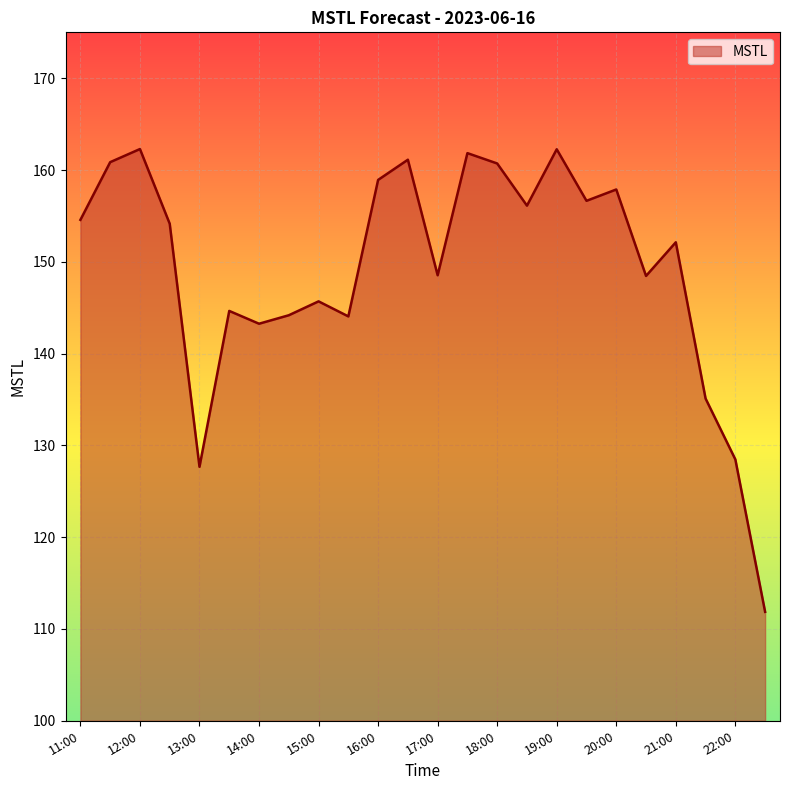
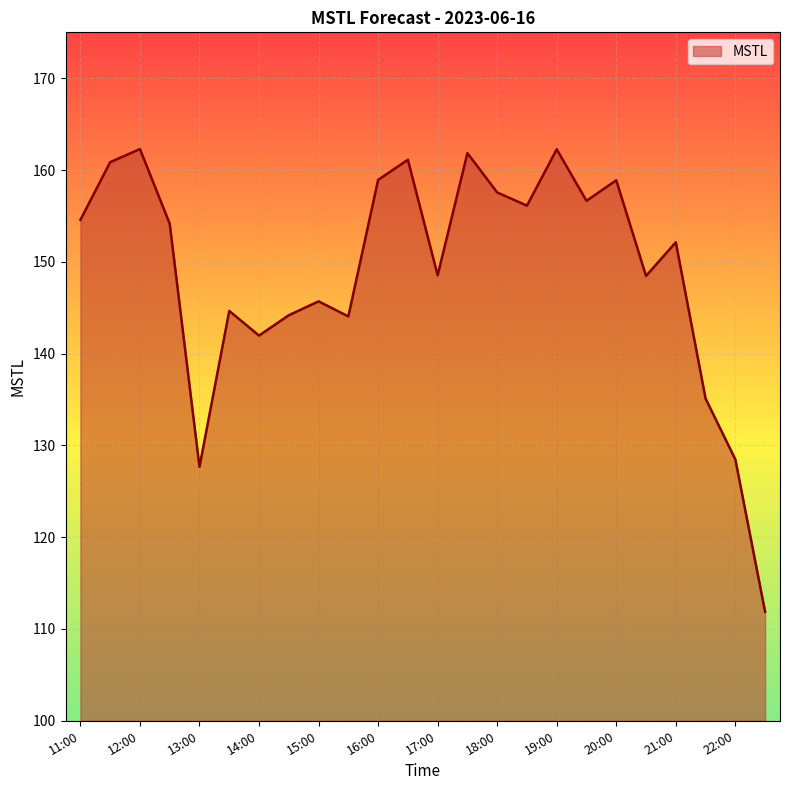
14:00: 143 -> 142
18:00: 161 -> 158
20:00: 158 -> 159
